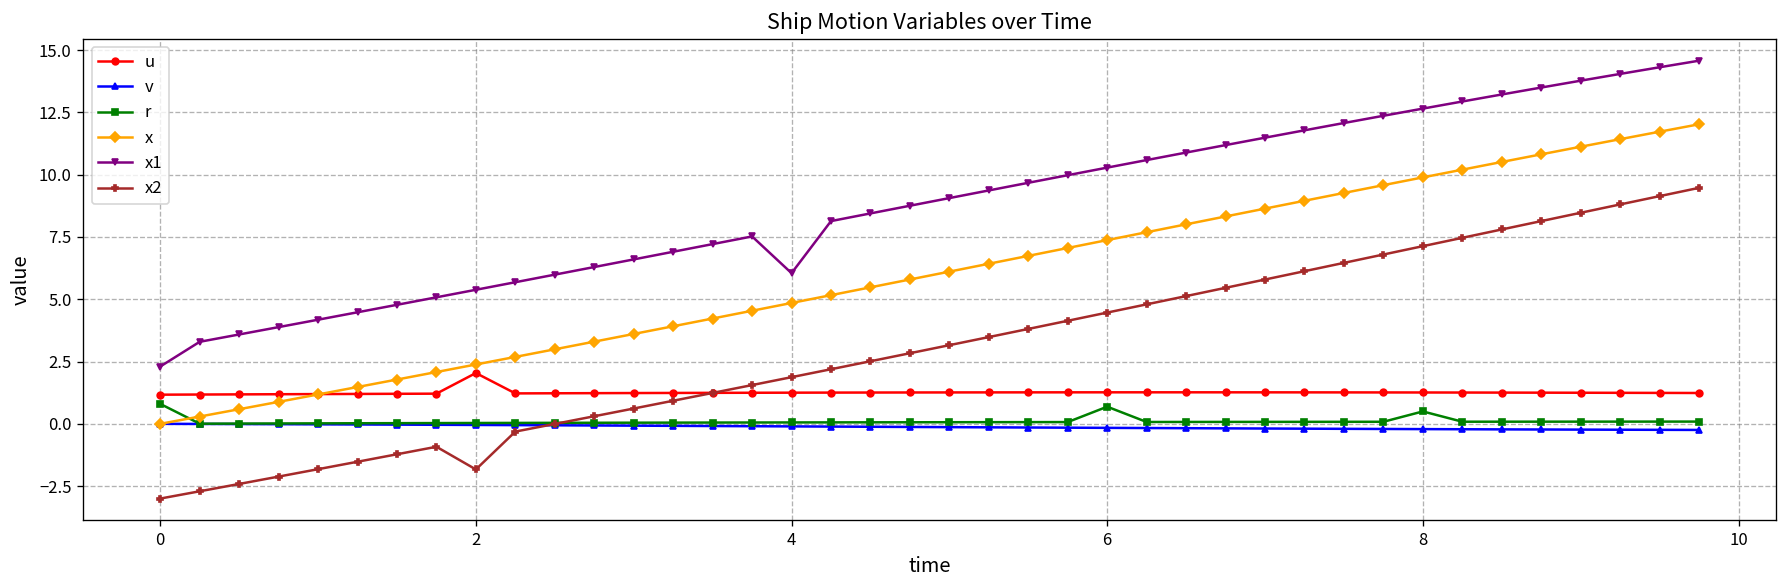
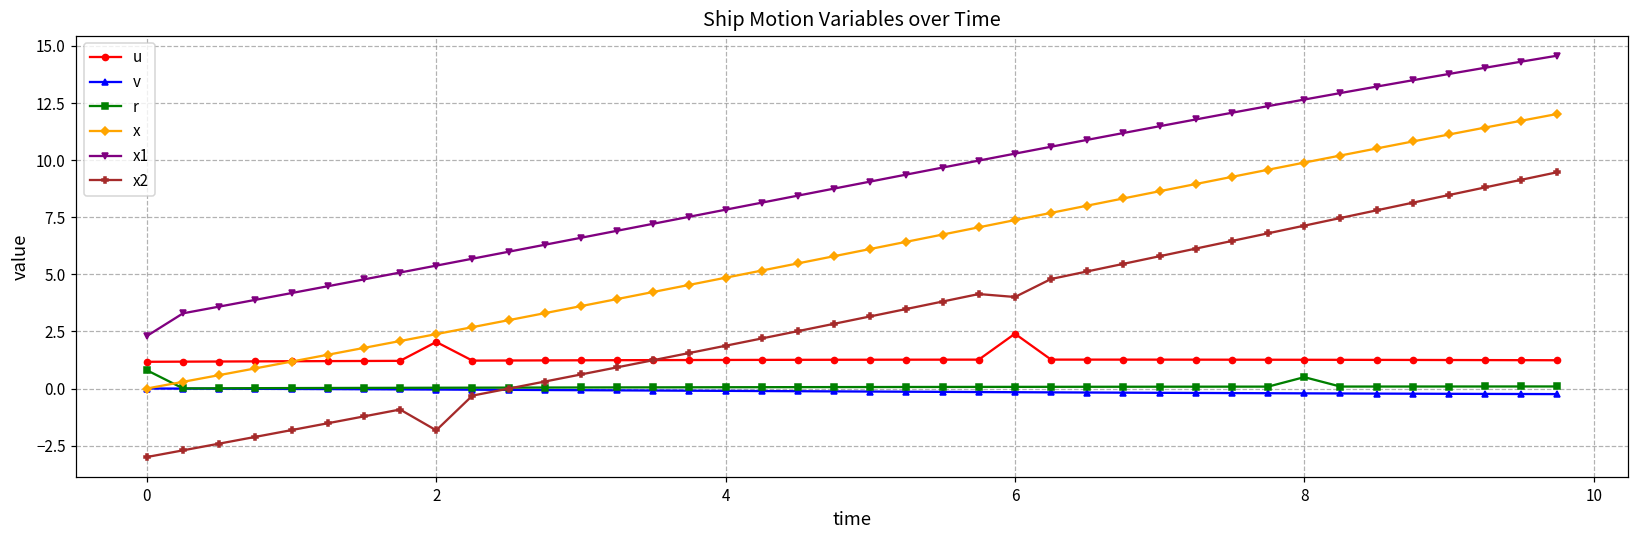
x1, 4: 6.0 -> 7.8
u, 6: 1.3 -> 2.4
r, 6: 0.7 -> 0.1
x2, 6: 4.5 -> 4.0
